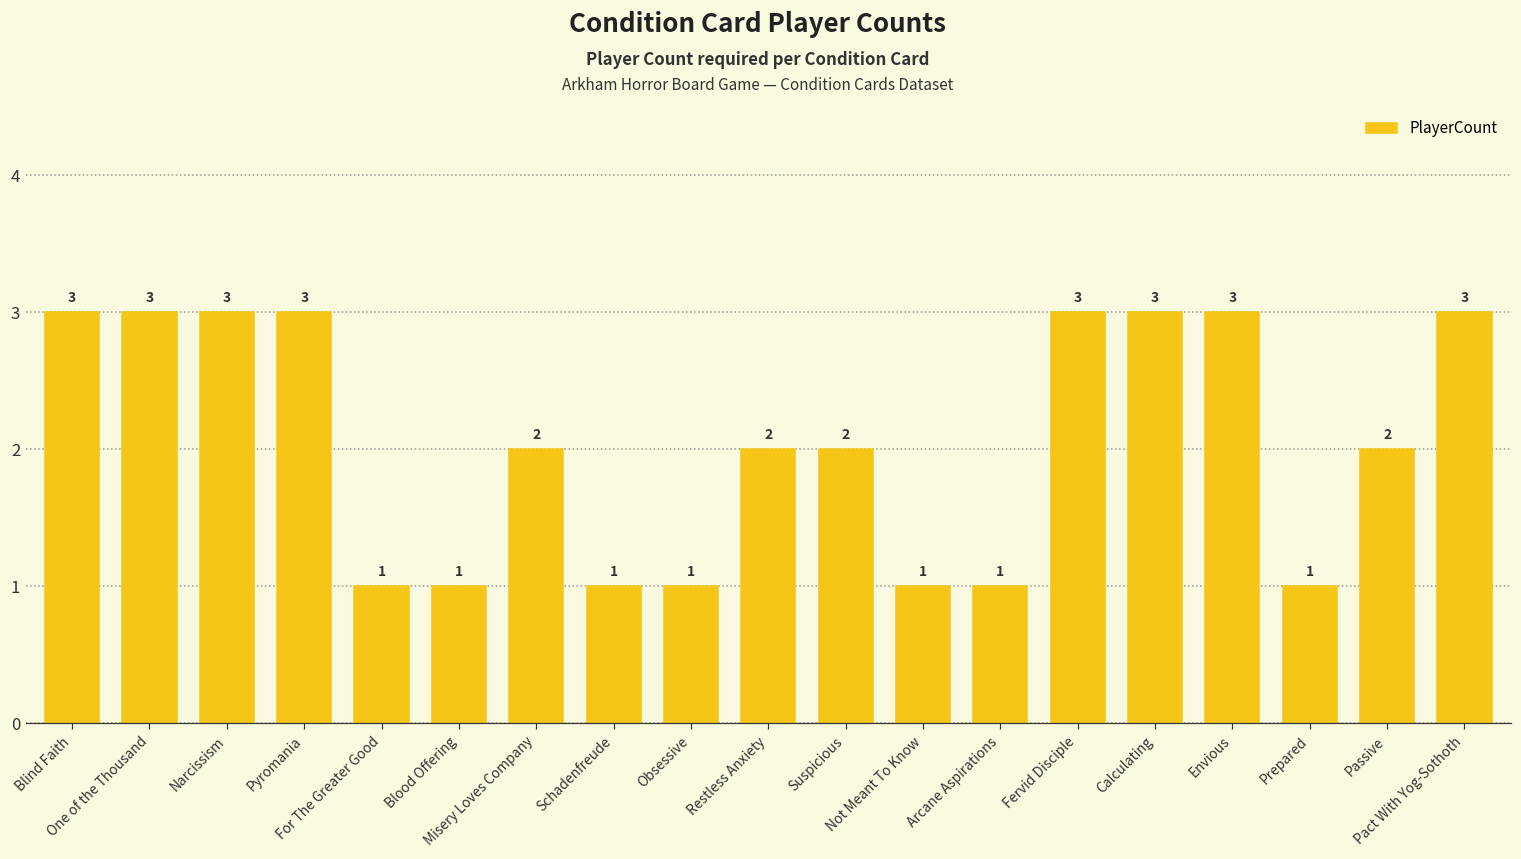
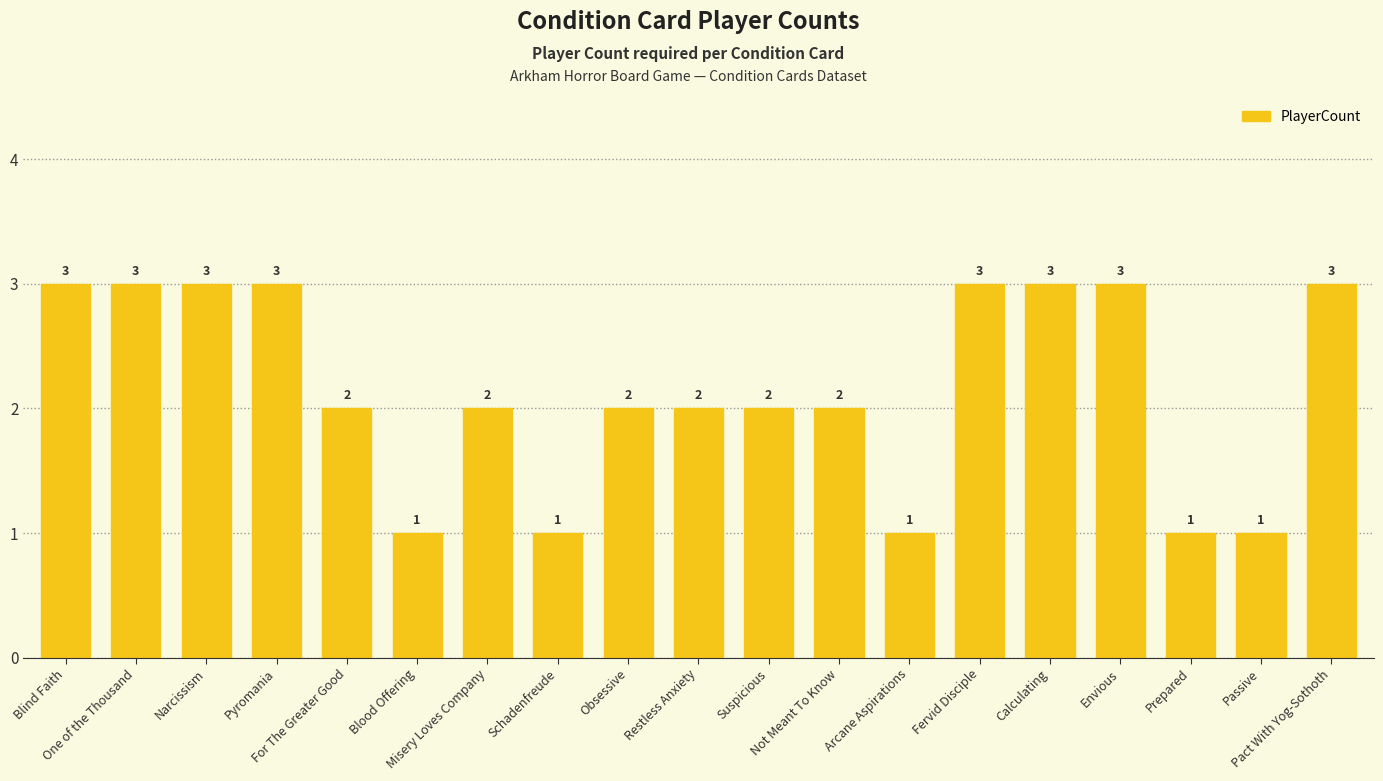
For The Greater Good: 1 -> 2
Obsessive: 1 -> 2
Not Meant To Know: 1 -> 2
Passive: 2 -> 1
